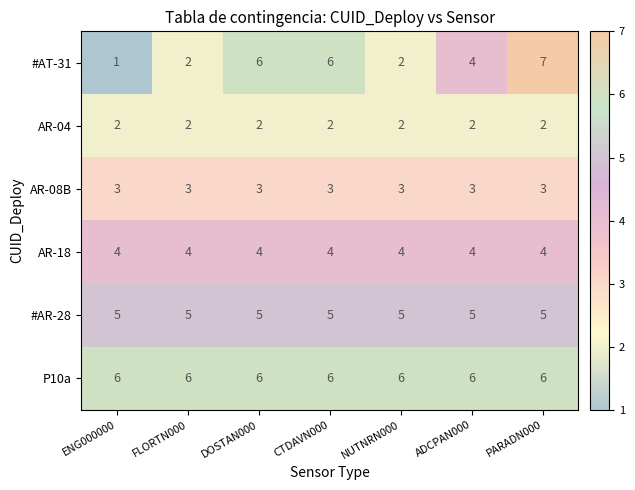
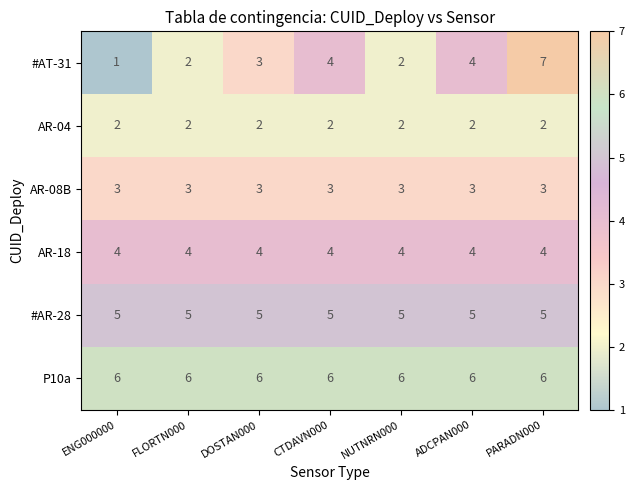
#AT-31, DOSTAN000: 6 -> 3
#AT-31, CTDAVN000: 6 -> 4
